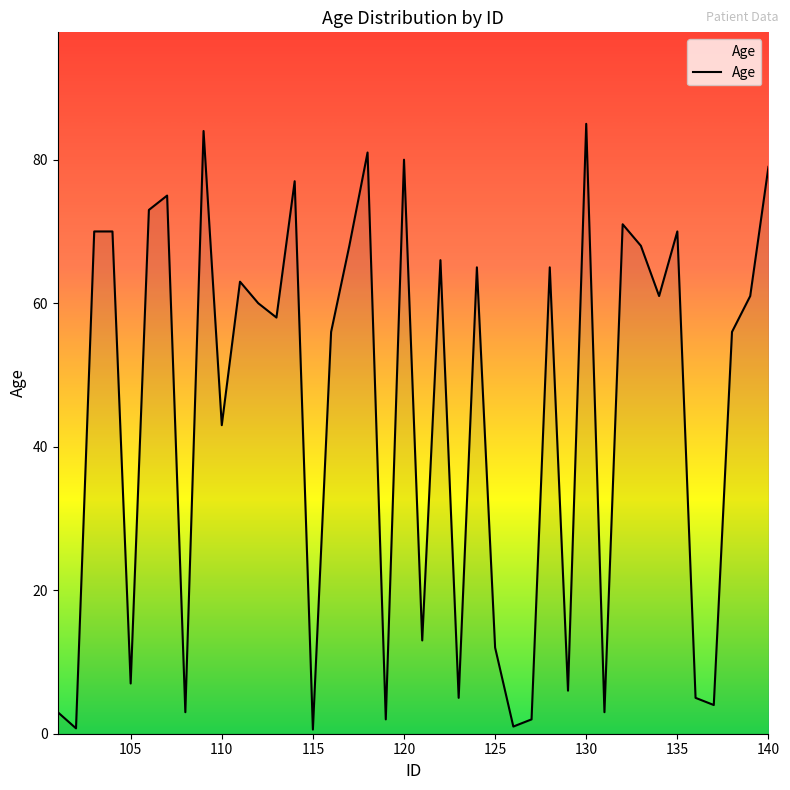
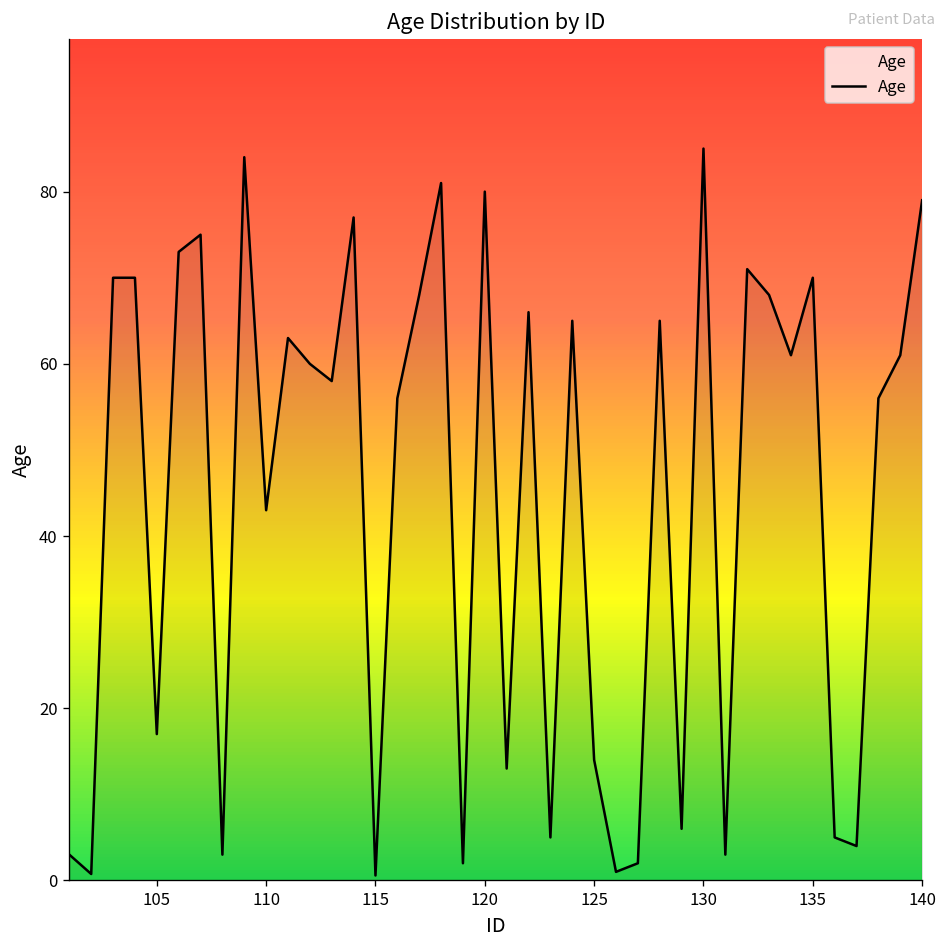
105: 7 -> 17
125: 12 -> 14
